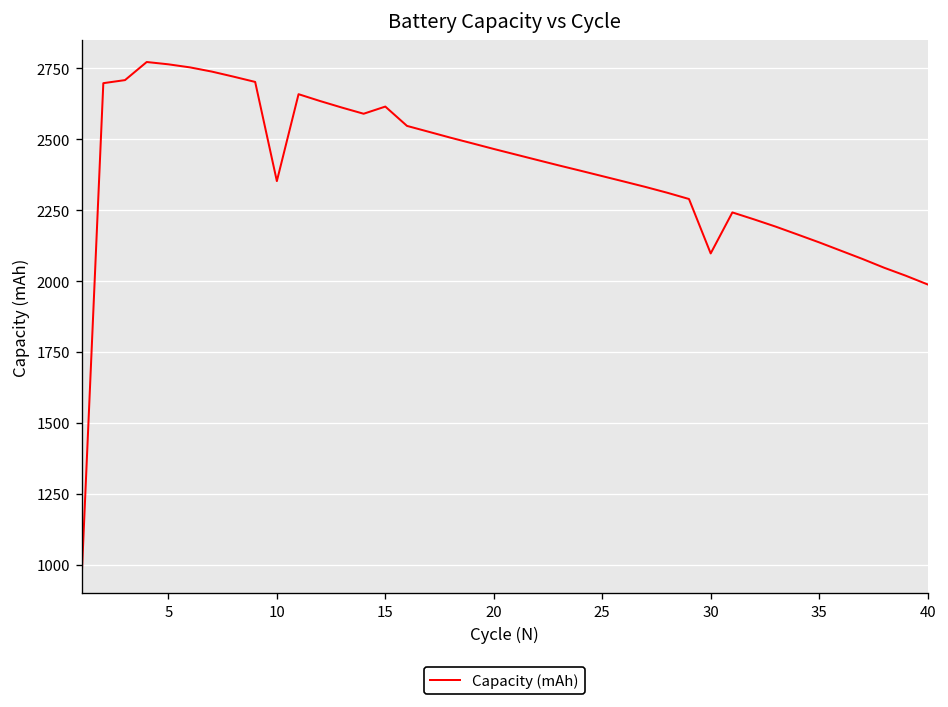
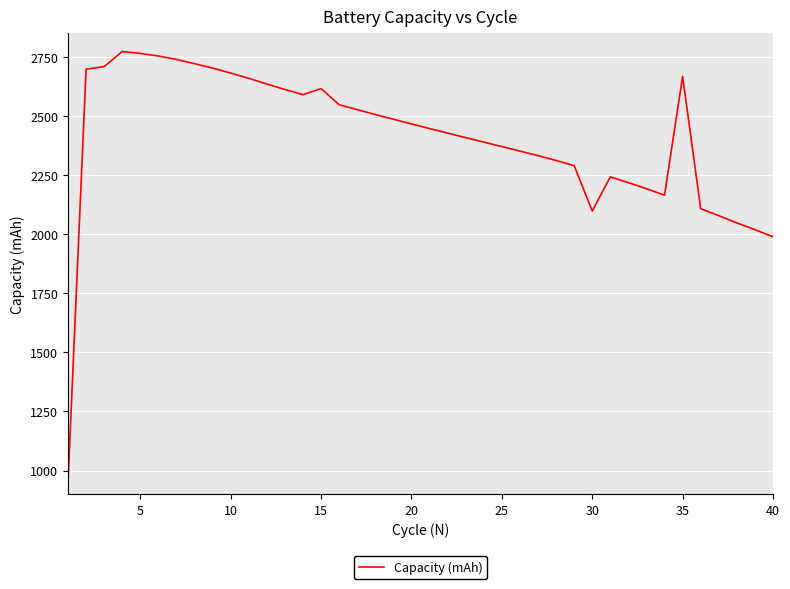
10: 2350 -> 2680
35: 2140 -> 2670
